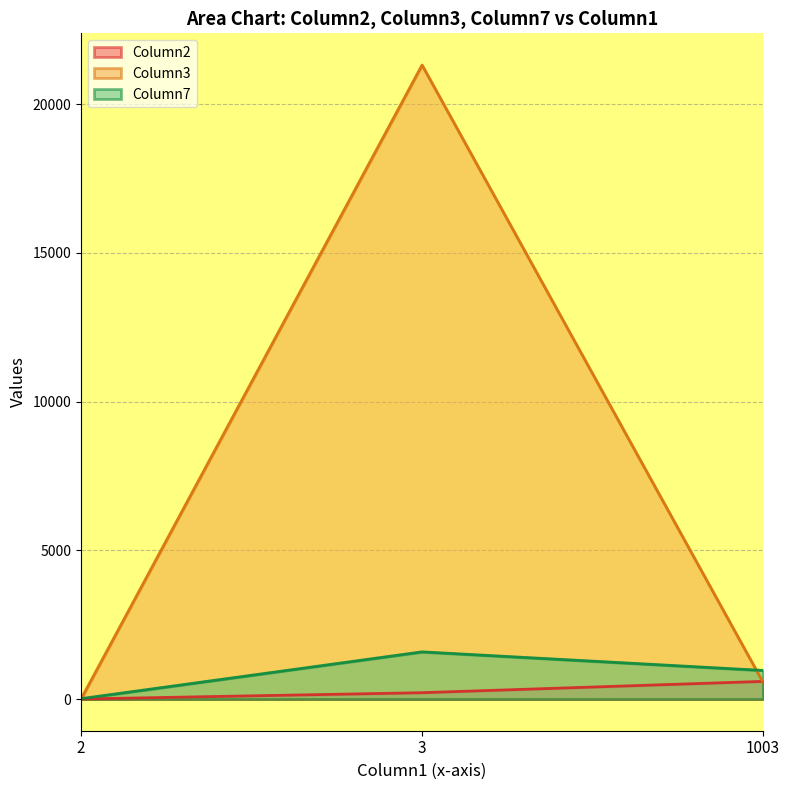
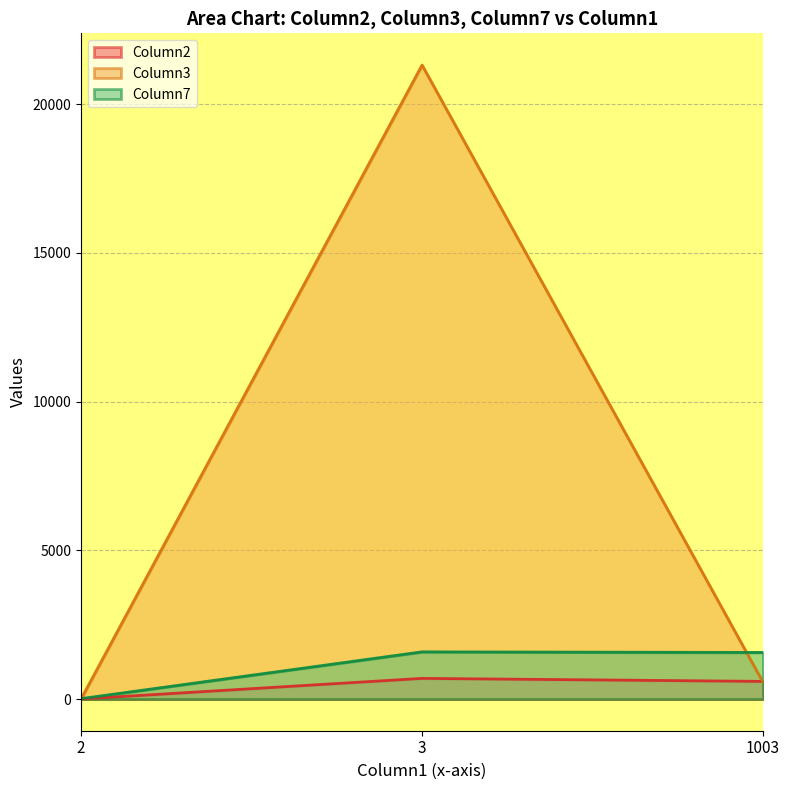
Column2, 3: 200 -> 700
Column7, 1003: 1000 -> 1600
